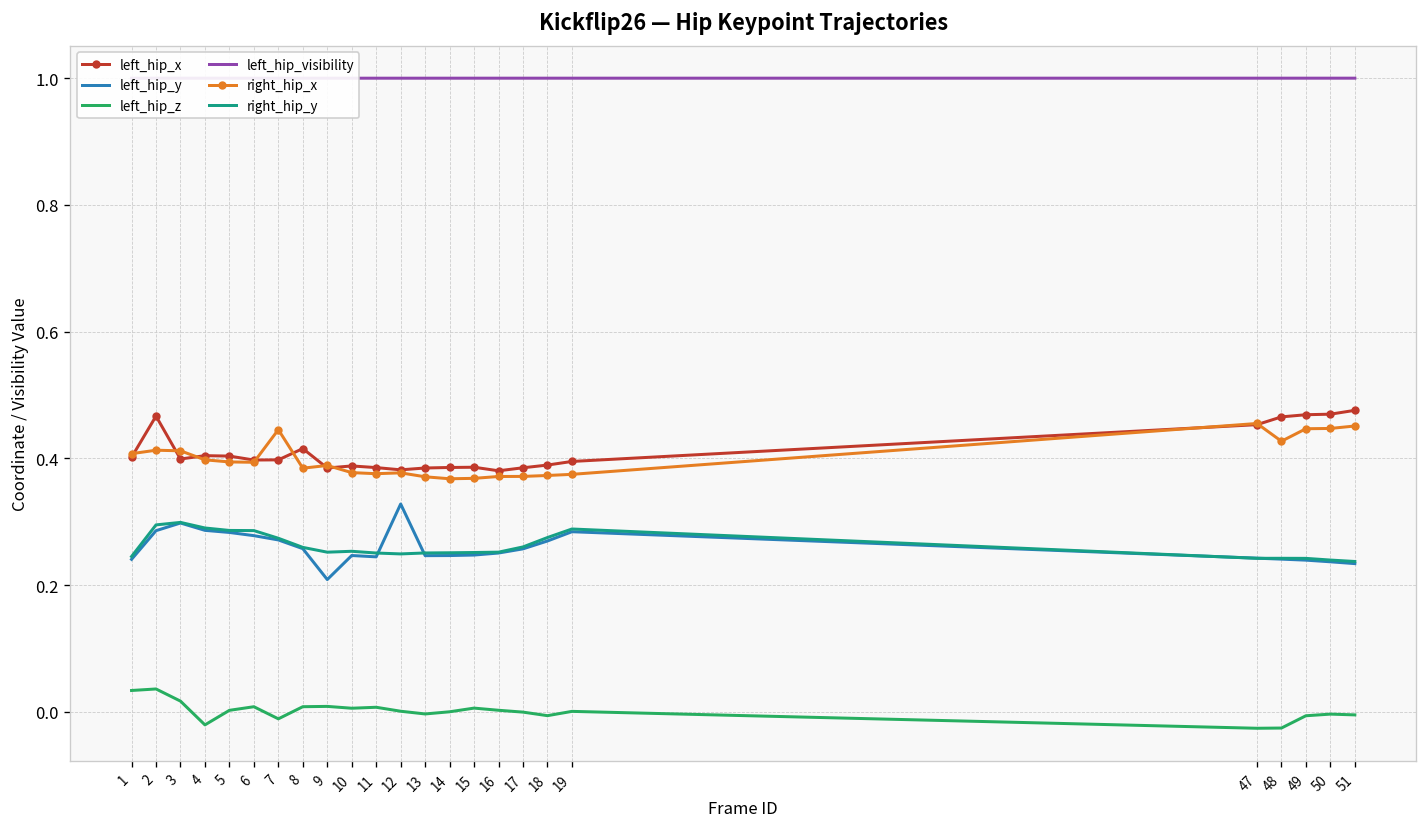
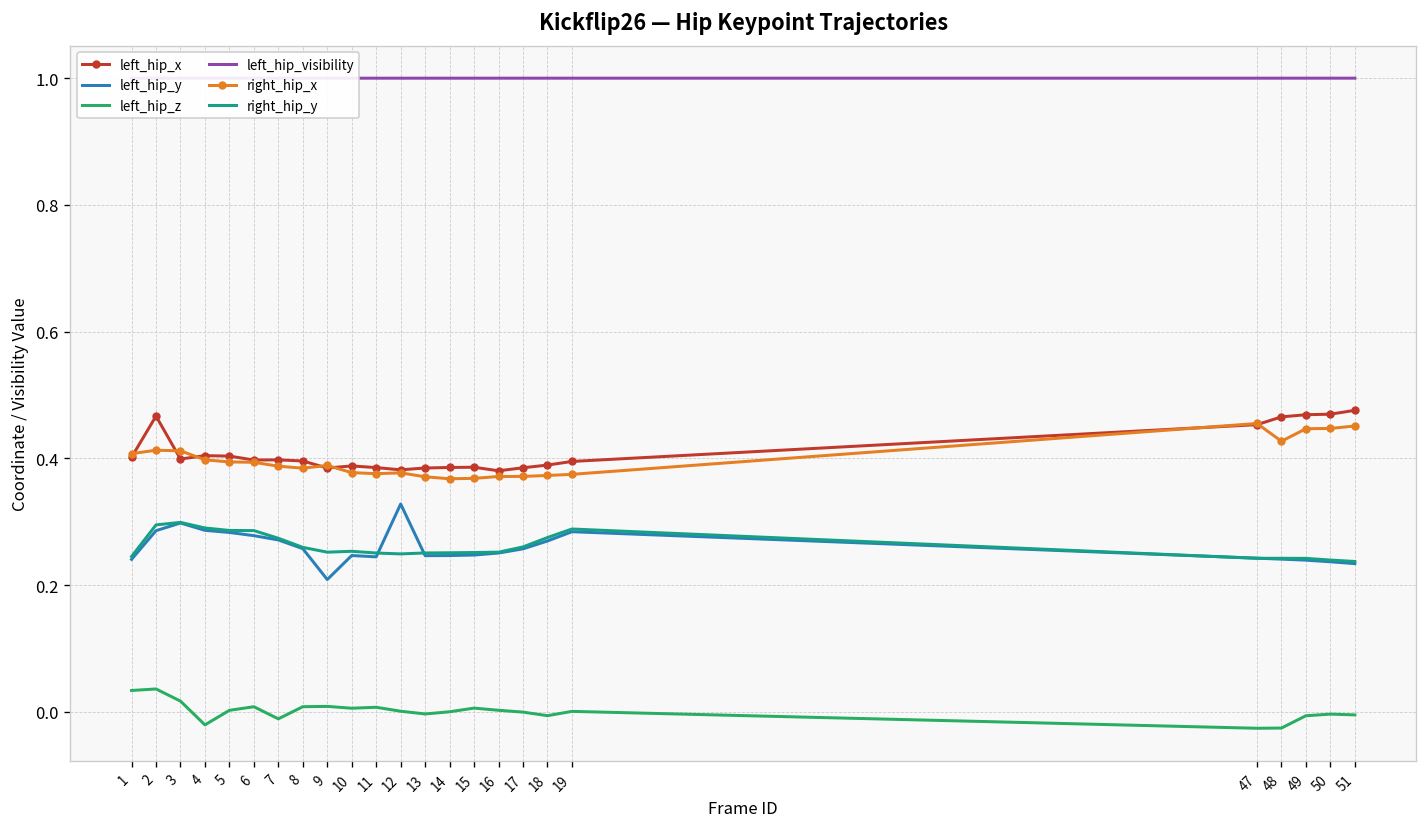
right_hip_x, 7: 0.45 -> 0.39
left_hip_x, 8: 0.42 -> 0.40
